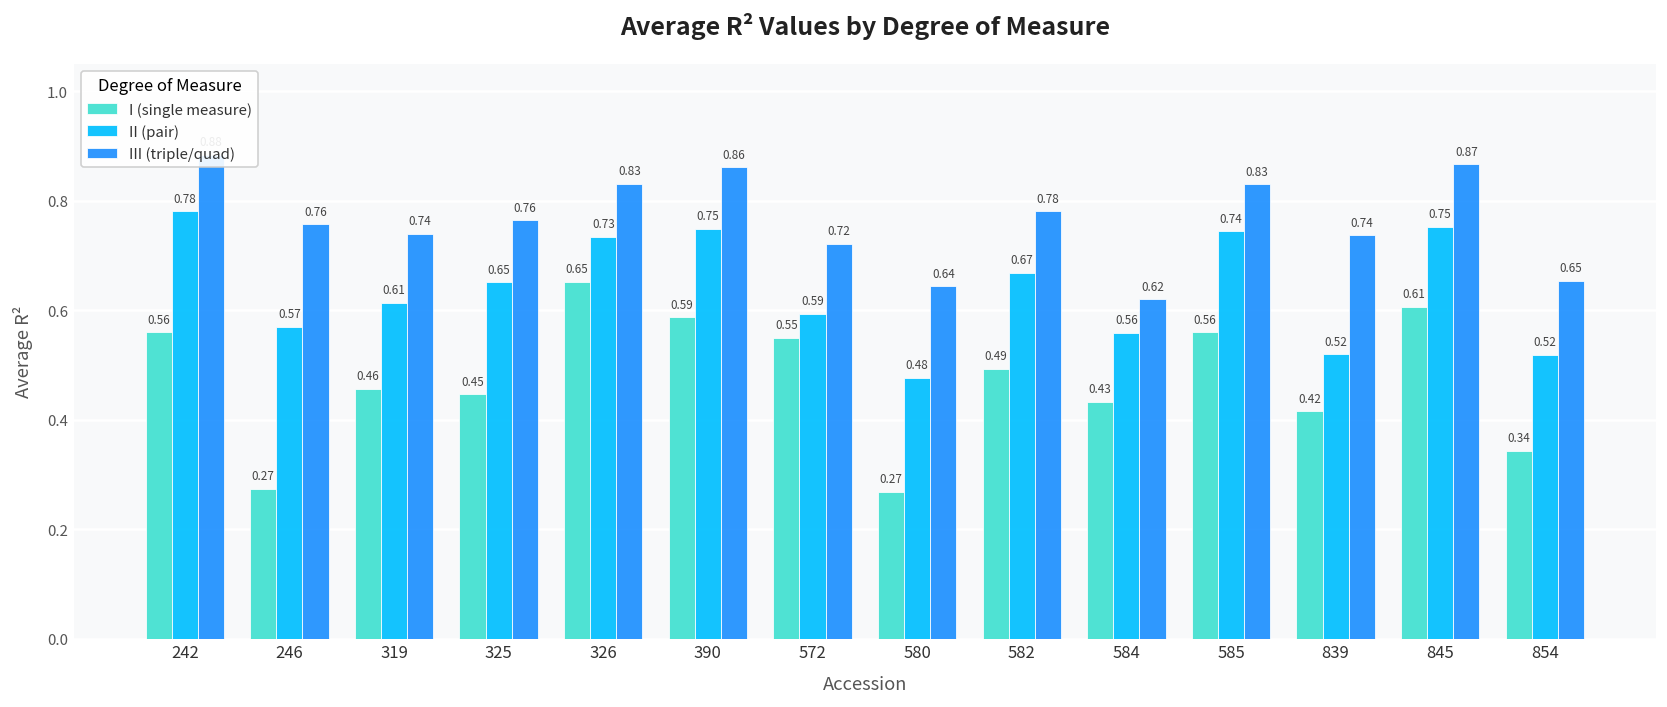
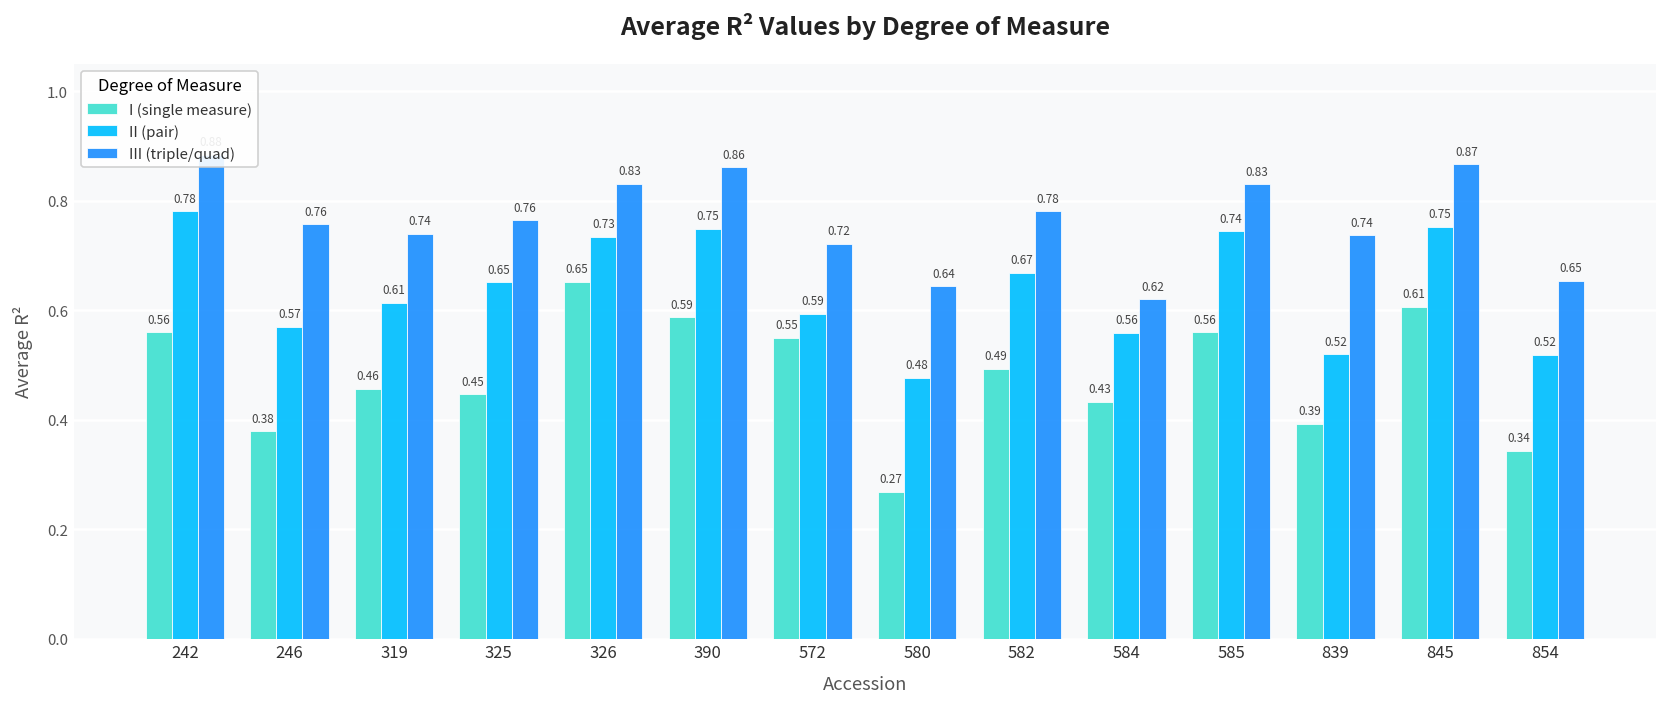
I (single measure), 246: 0.27 -> 0.38
I (single measure), 839: 0.42 -> 0.39
